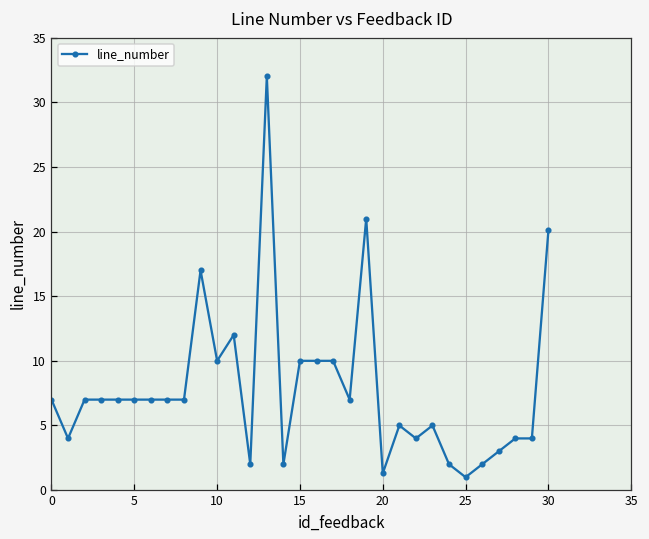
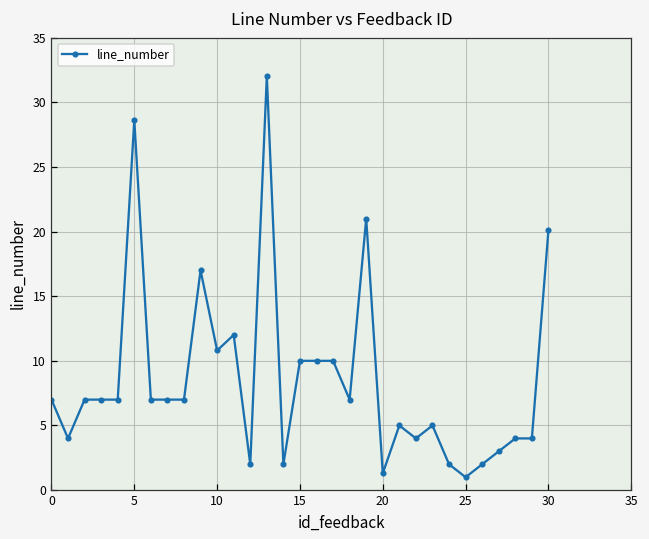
5: 7.0 -> 28.6
10: 10.0 -> 10.8
